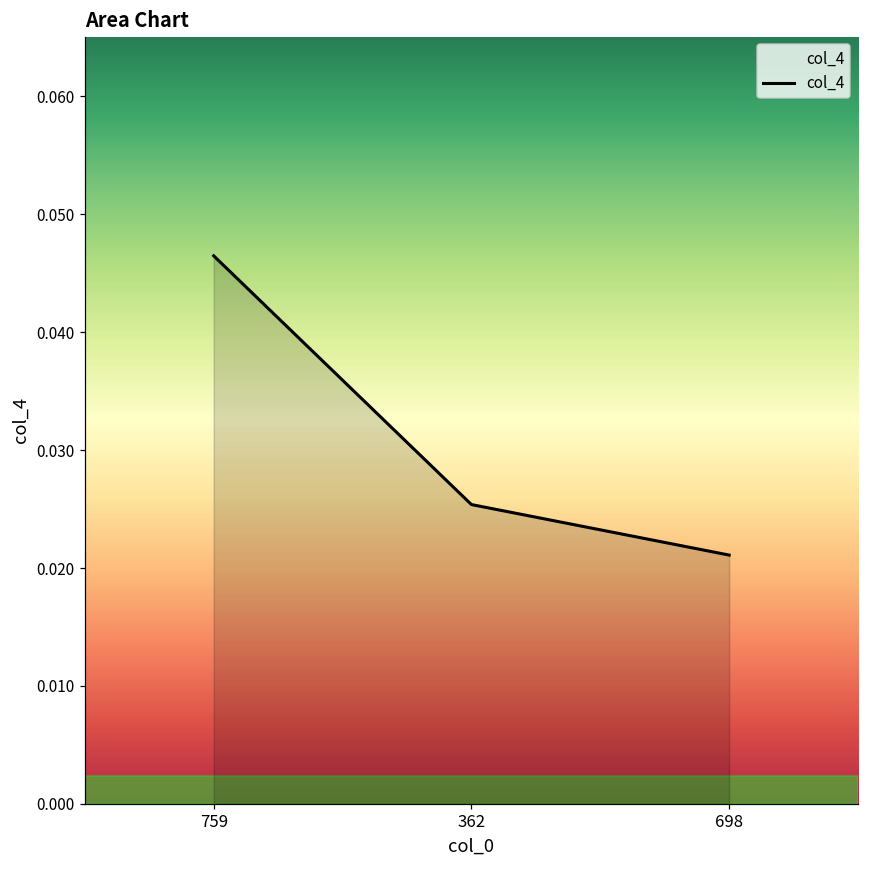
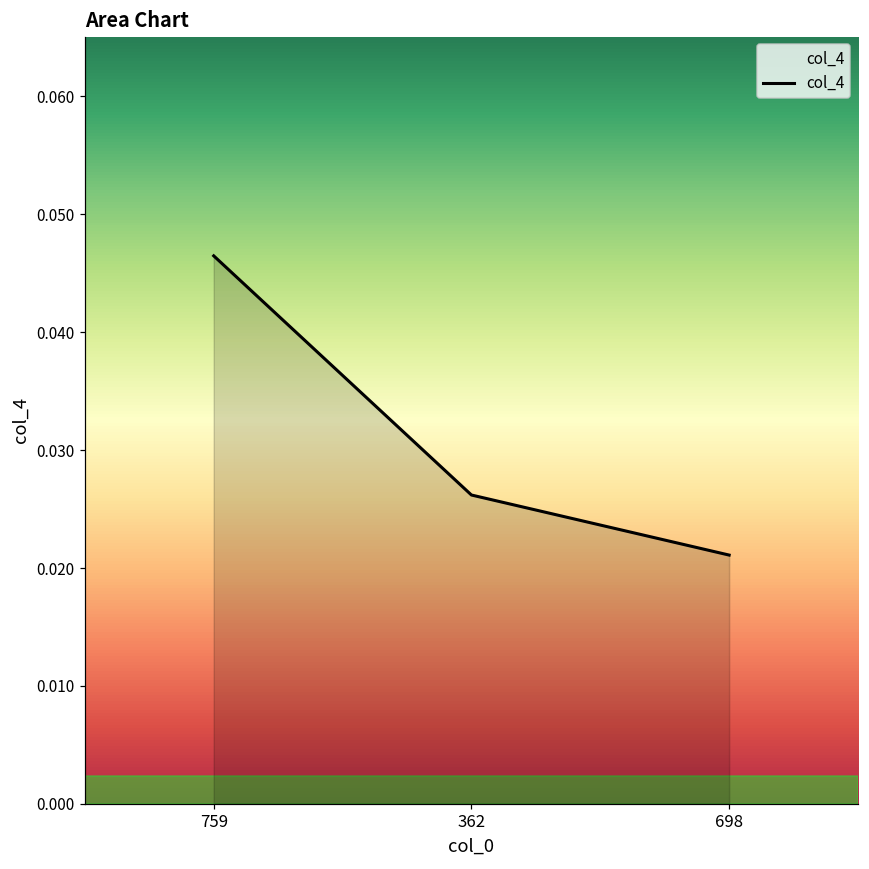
362: 0.0254 -> 0.0262
